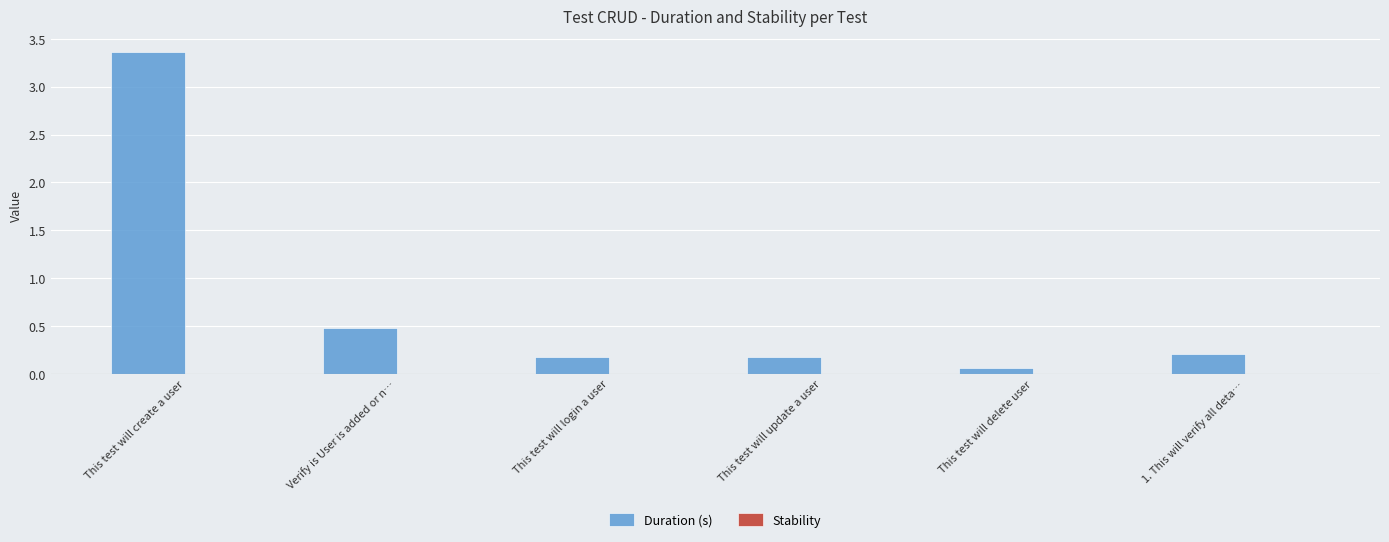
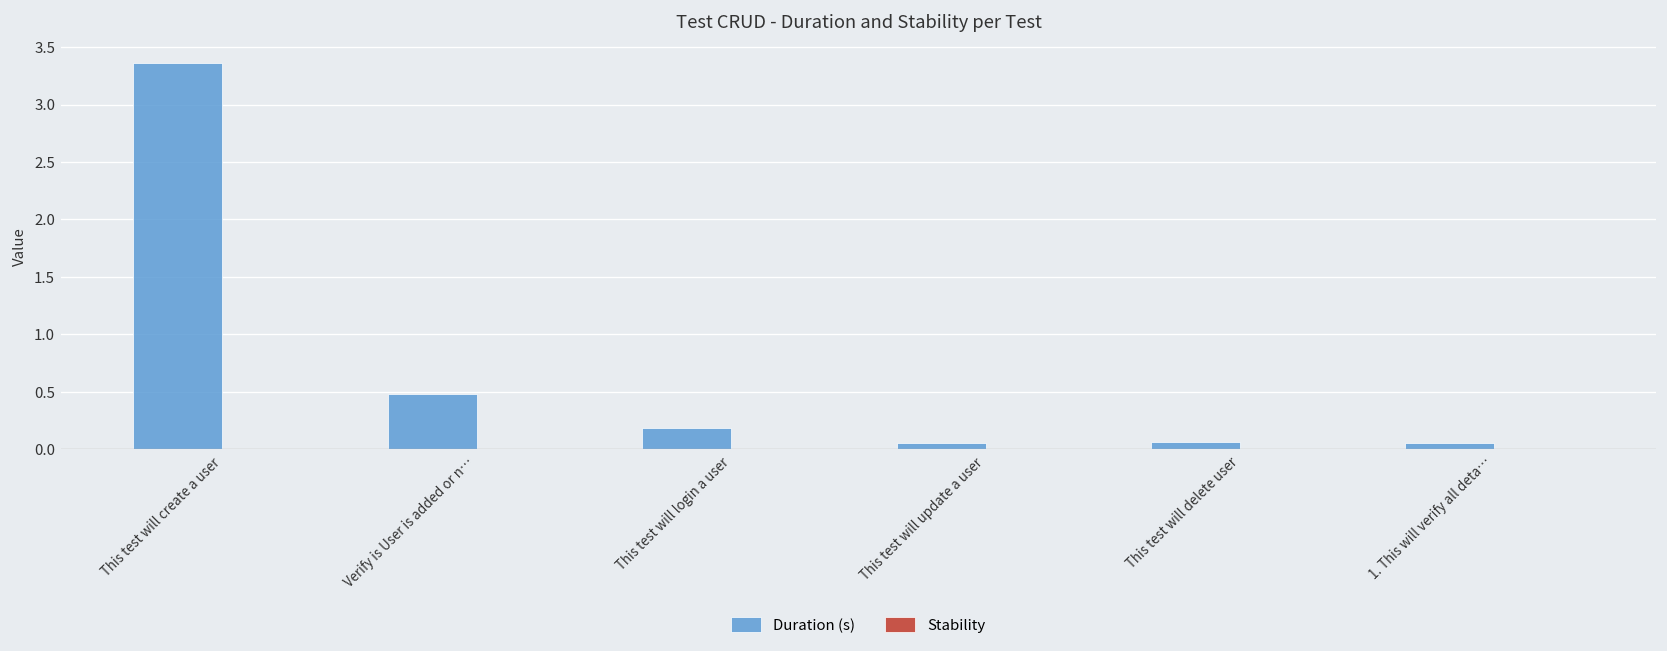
Duration (s), This test will update a user: 0.2 -> 0.1
Duration (s), 1. This will verify all deta…: 0.2 -> 0.1
